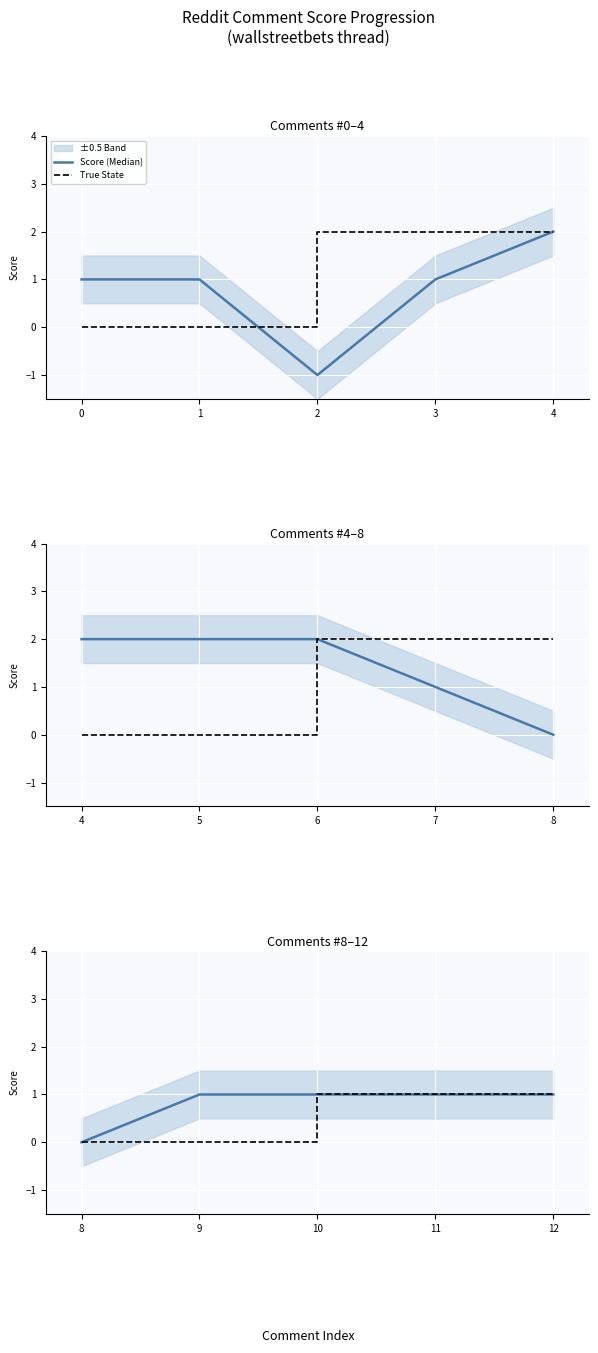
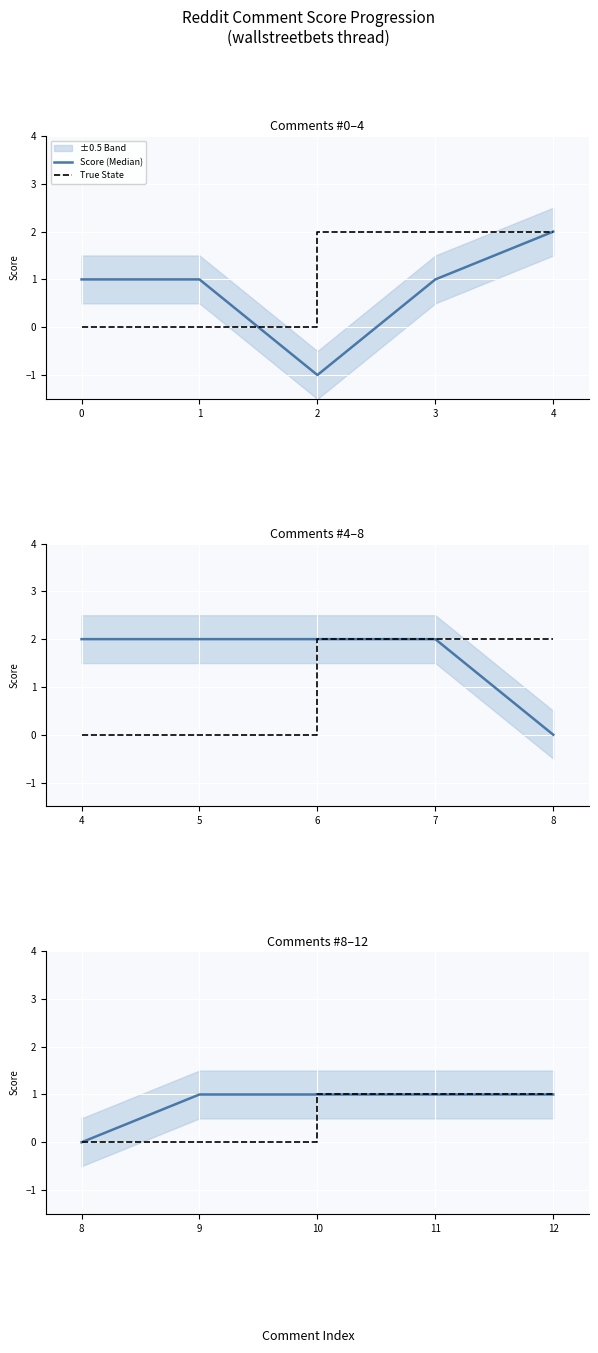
Comments #4–8, Score (Median), 7: 1 -> 2
